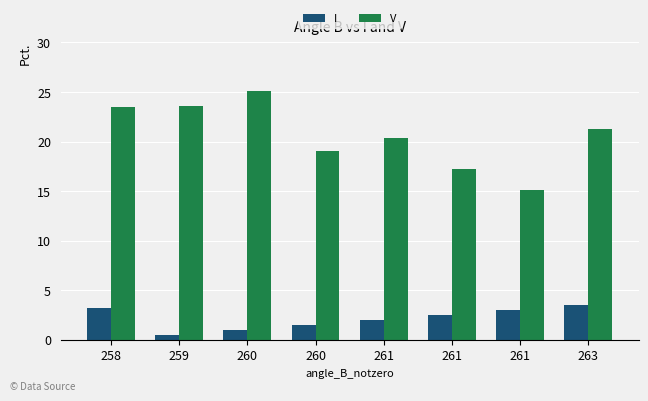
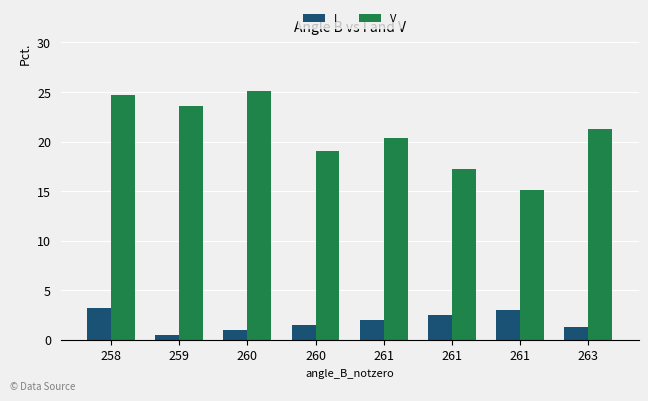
V, 258: 23 -> 25
I, 263: 4 -> 1
